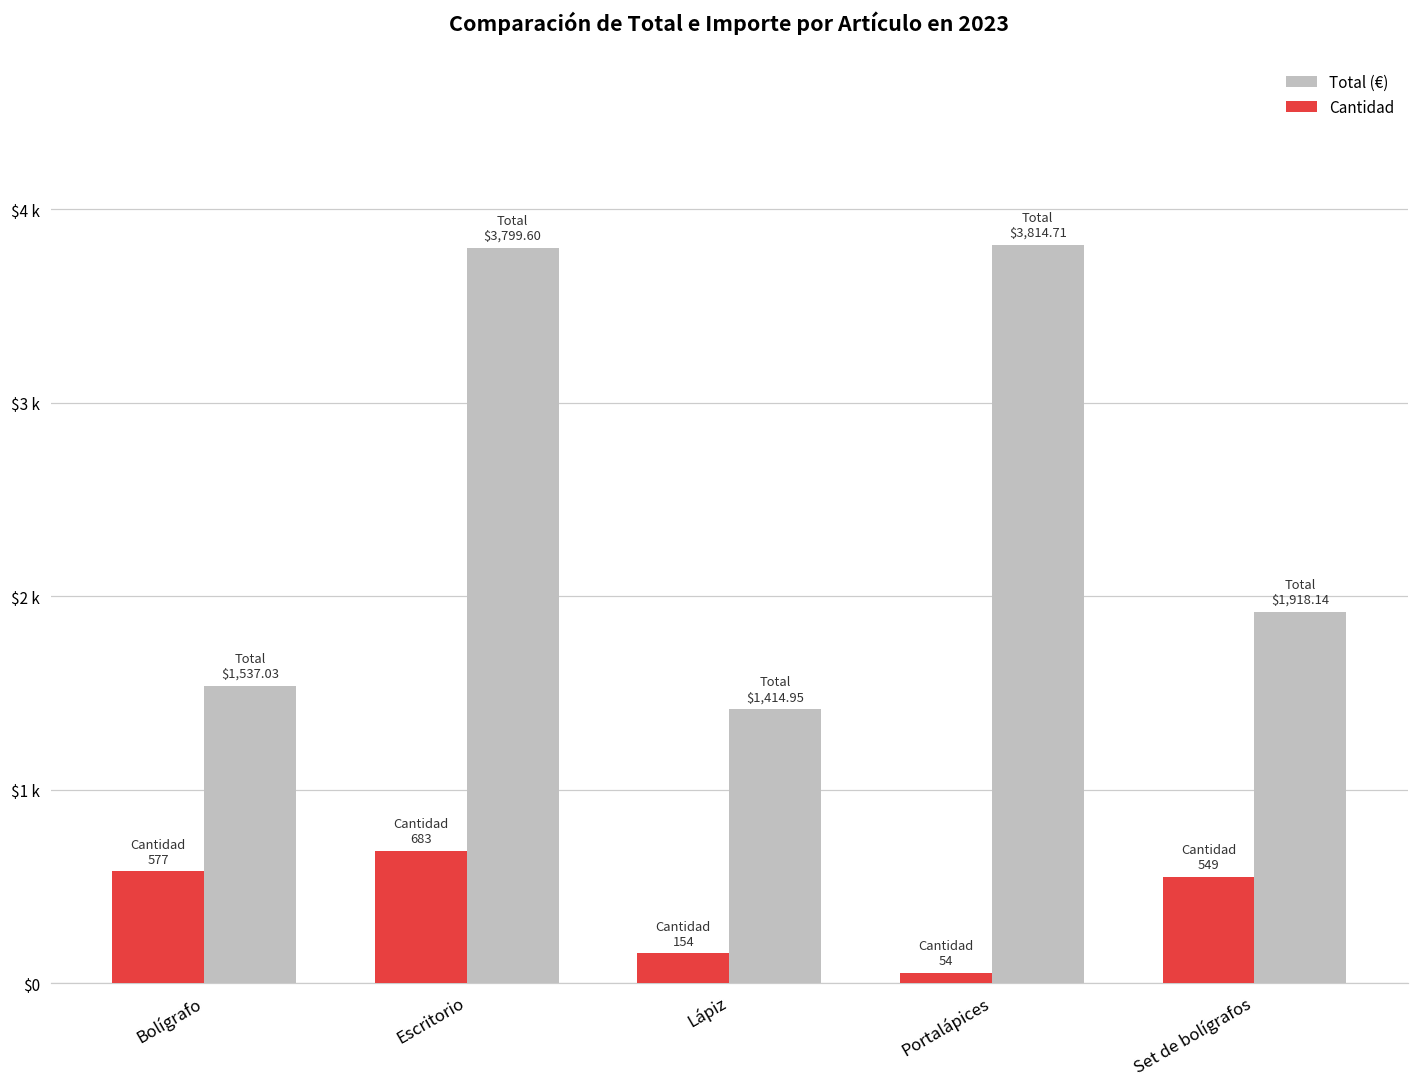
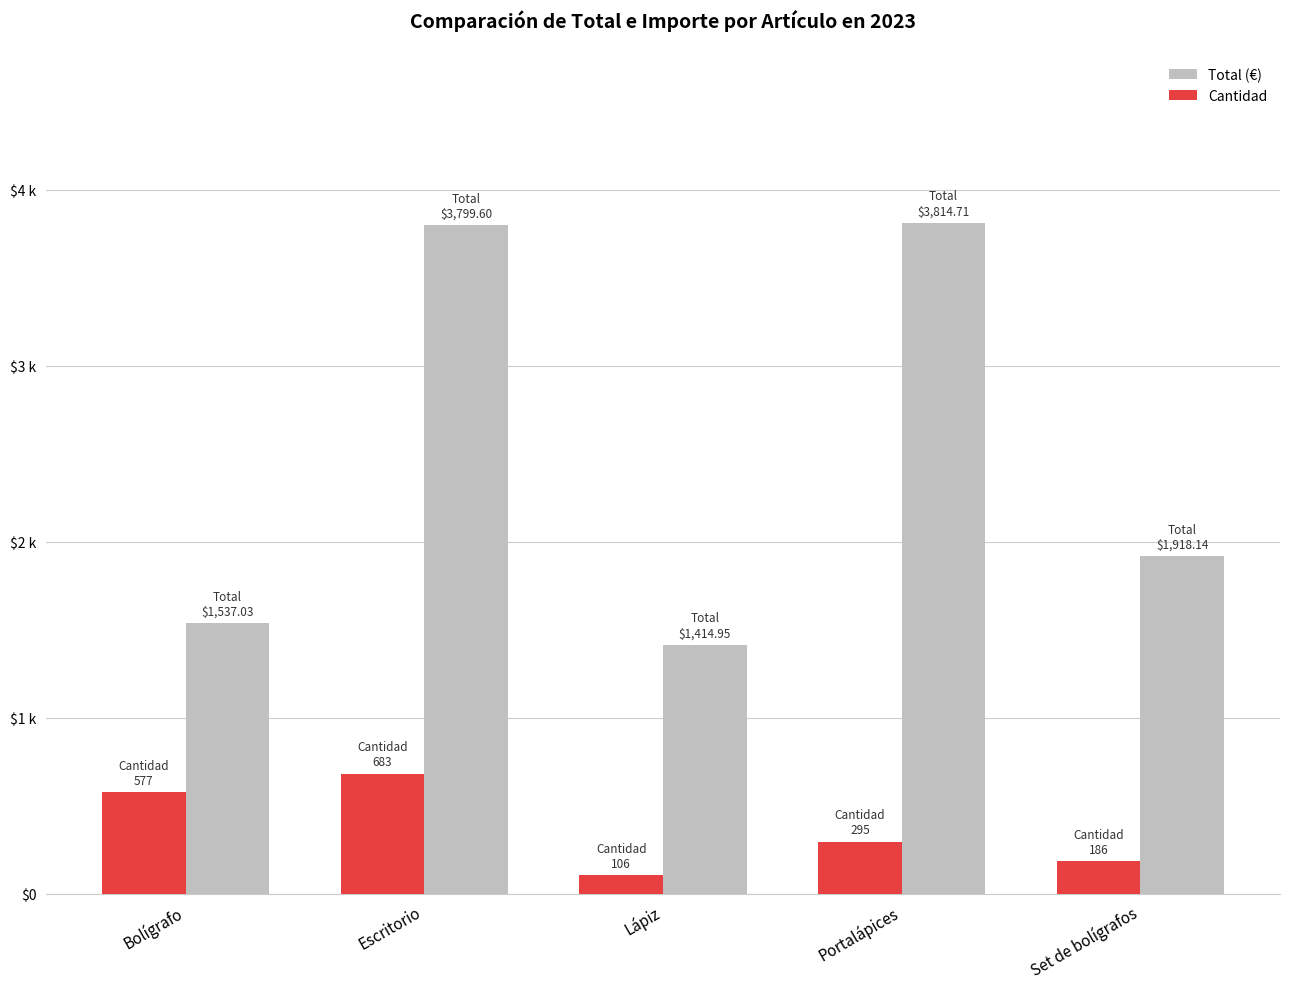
Cantidad, Lápiz: 154 -> 106
Cantidad, Portalápices: 54 -> 295
Cantidad, Set de bolígrafos: 549 -> 186
